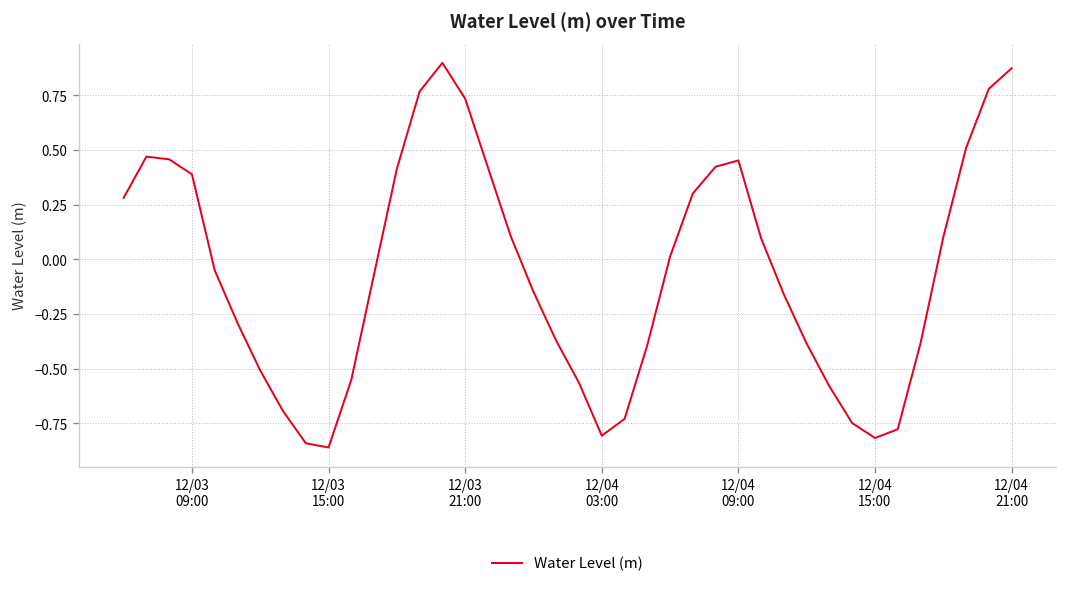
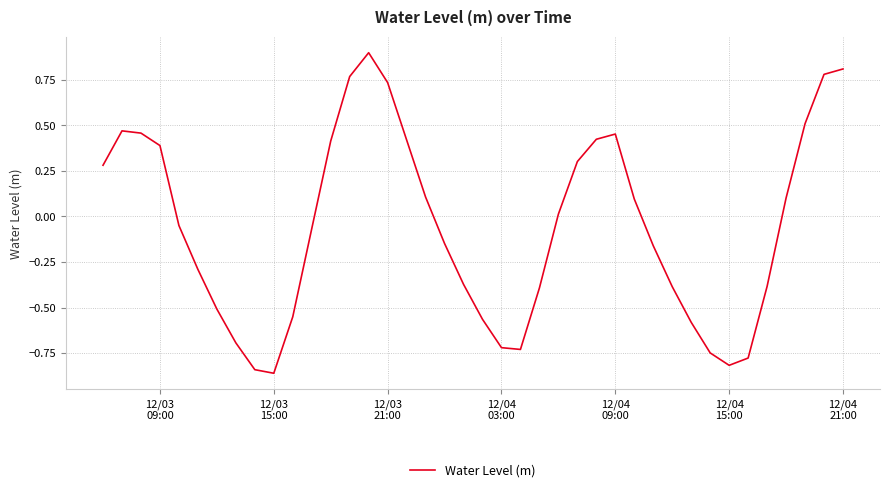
12/04 03:00: -0.81 -> -0.72
12/04 21:00: 0.87 -> 0.81
